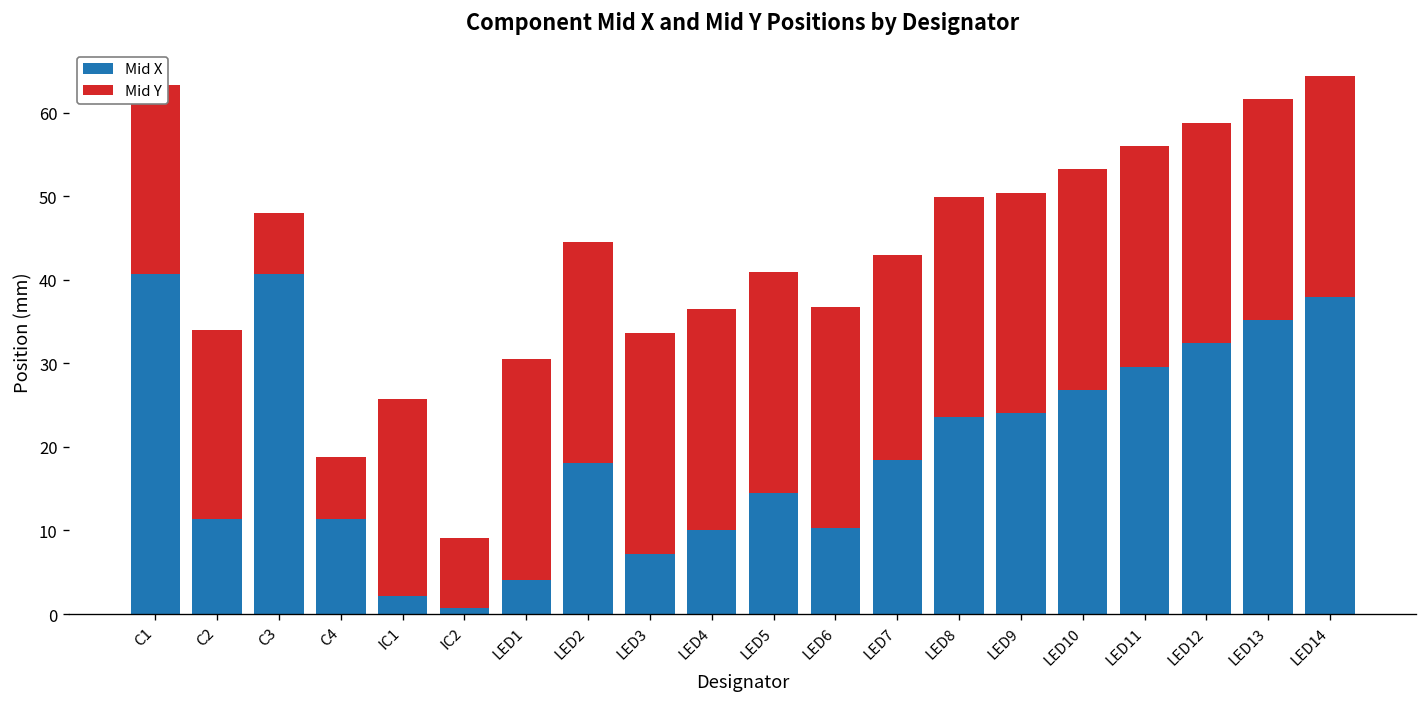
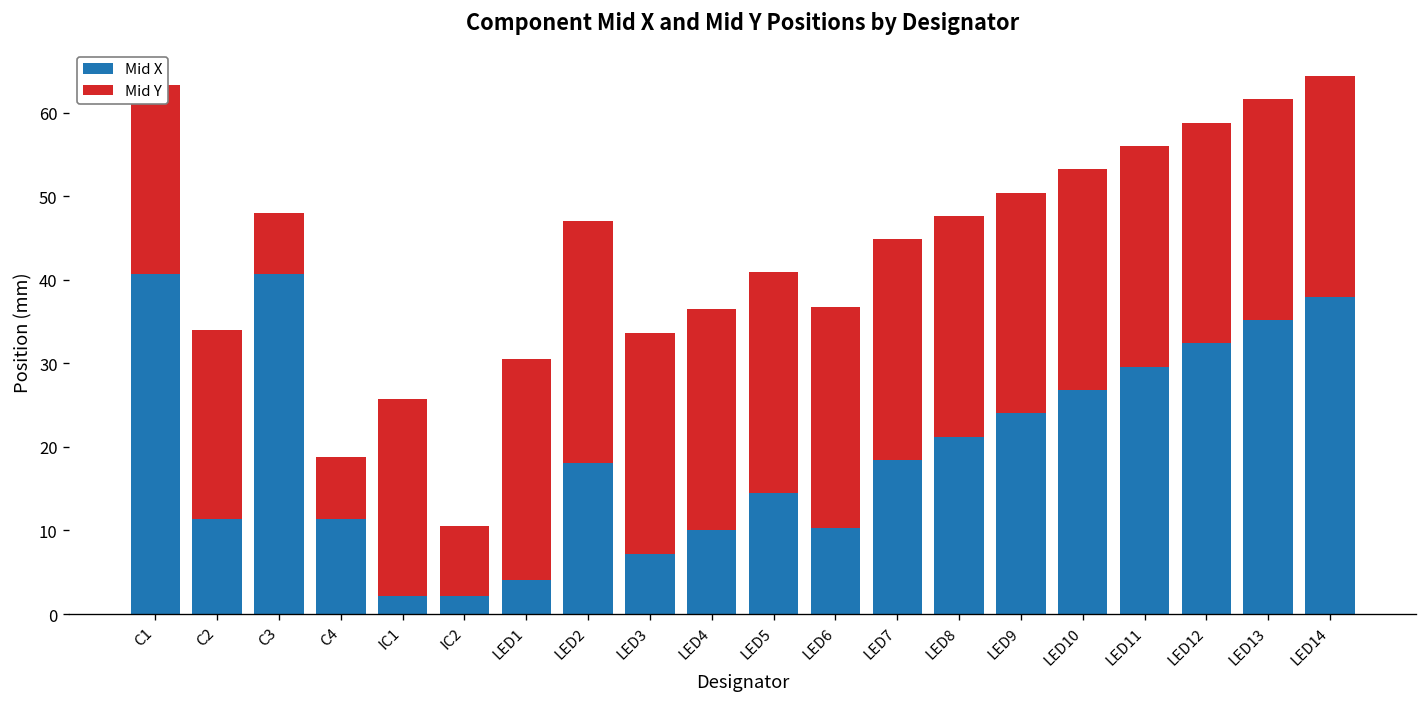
Mid X, IC2: 1 -> 2
Mid Y, LED2: 26 -> 29
Mid Y, LED7: 25 -> 26
Mid X, LED8: 24 -> 21
